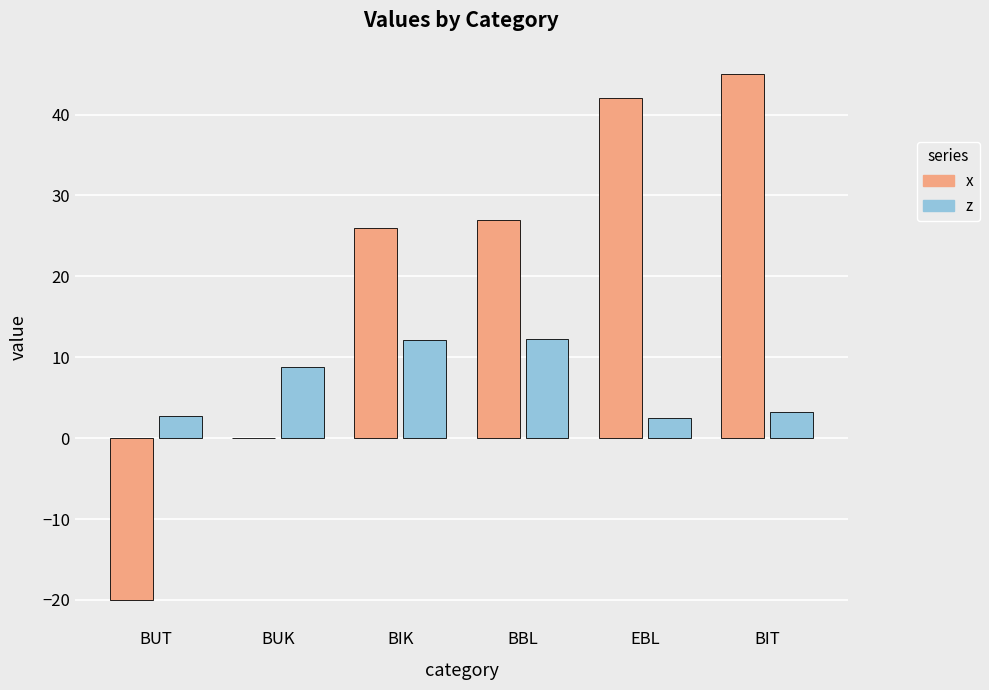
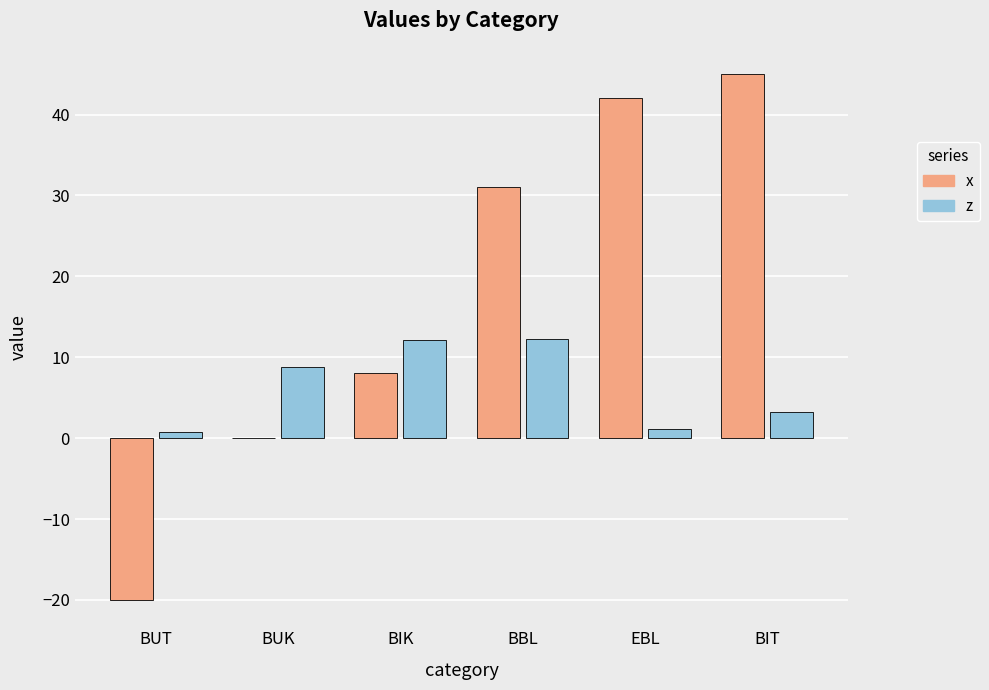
z, BUT: 3 -> 1
x, BIK: 26 -> 8
x, BBL: 27 -> 31
z, EBL: 2 -> 1
